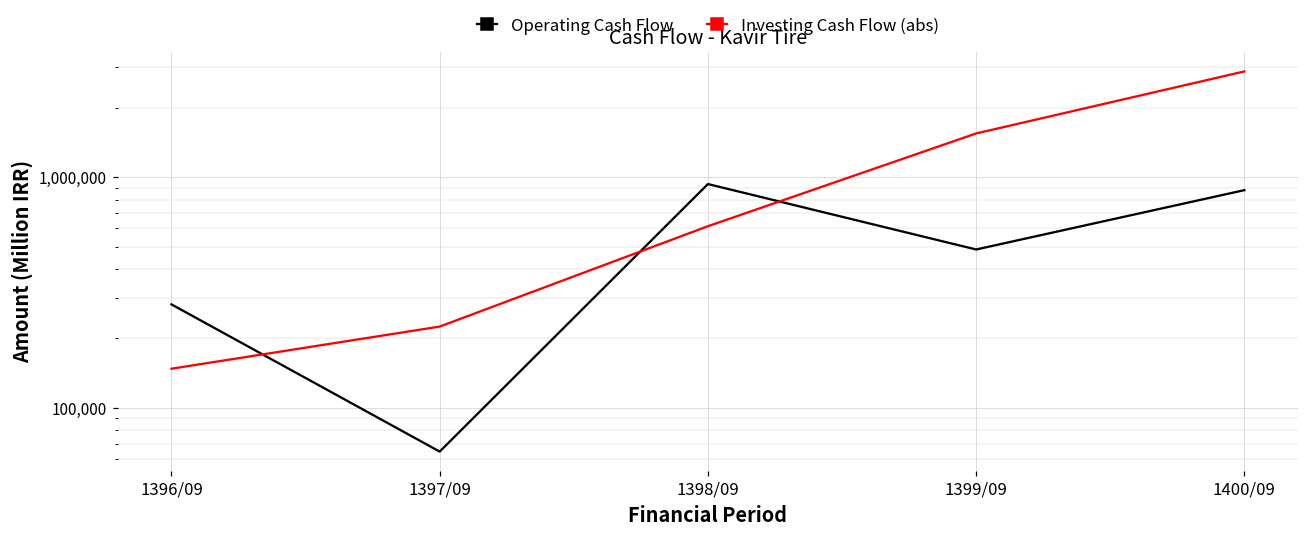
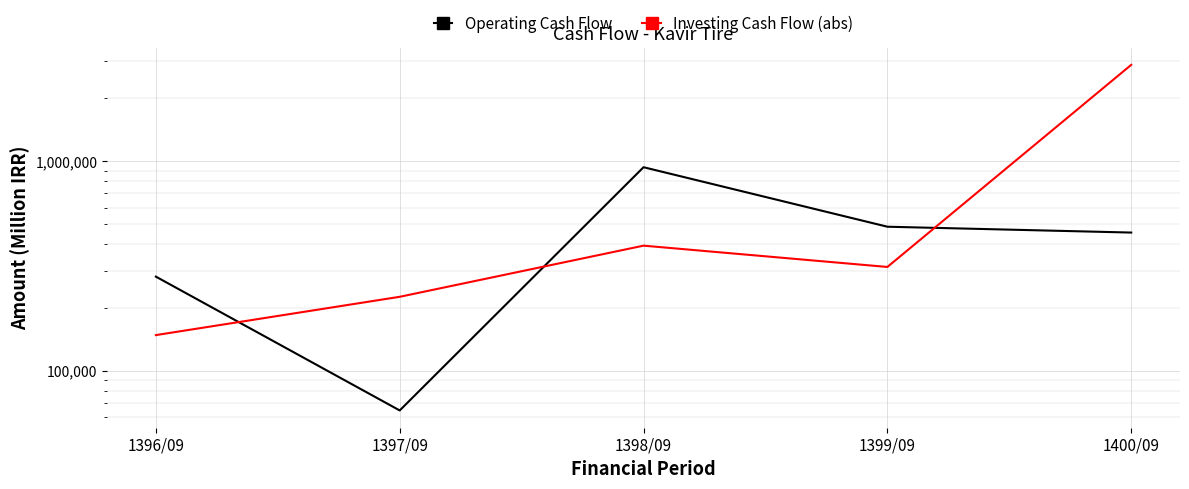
Investing Cash Flow (abs), 1398/09: 610,000 -> 390,000
Investing Cash Flow (abs), 1399/09: 1,500,000 -> 310,000
Operating Cash Flow, 1400/09: 880,000 -> 460,000
